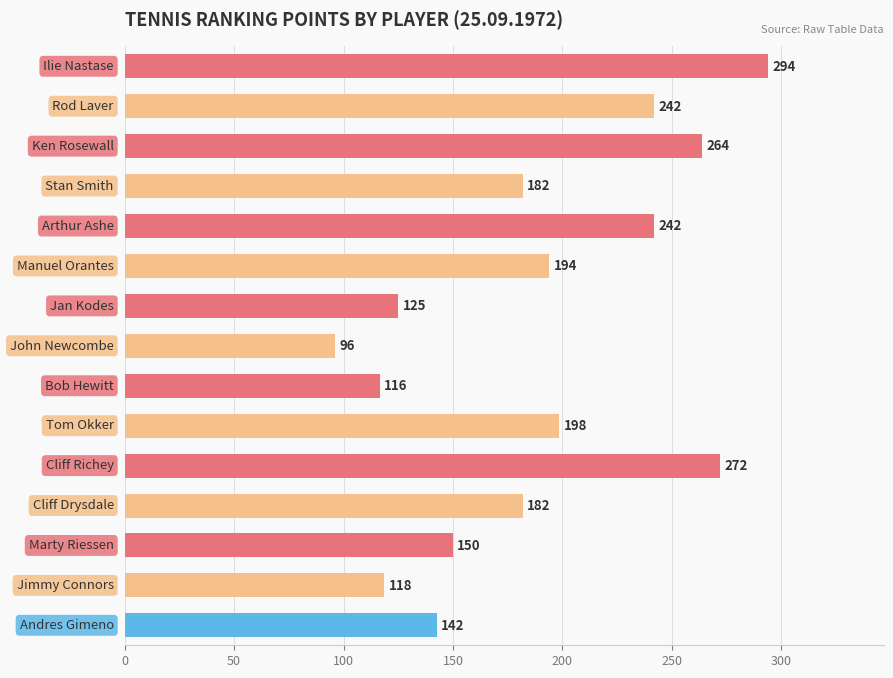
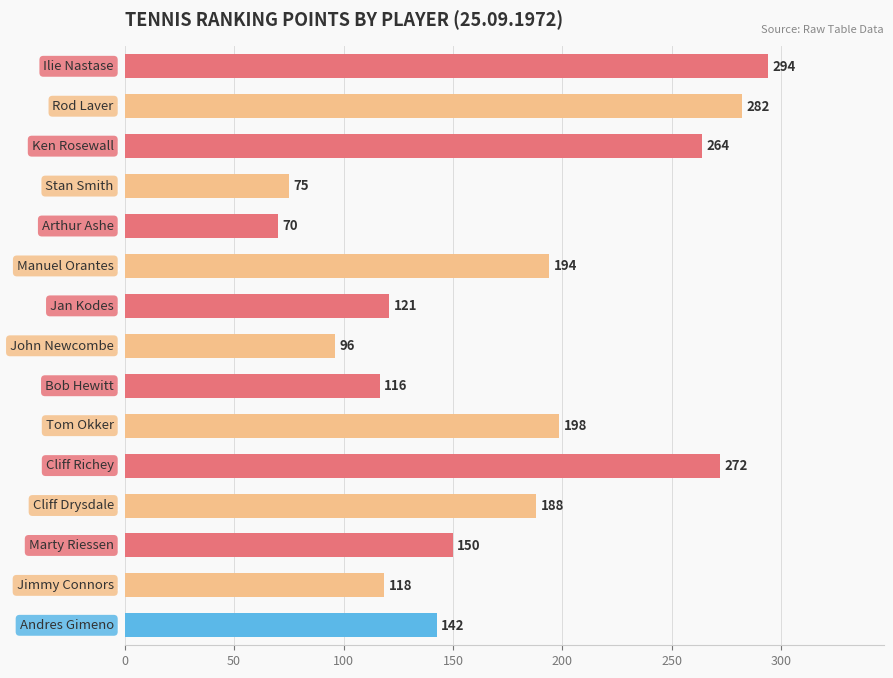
Rod Laver: 242 -> 282
Stan Smith: 182 -> 75
Arthur Ashe: 242 -> 70
Jan Kodes: 125 -> 121
Cliff Drysdale: 182 -> 188
